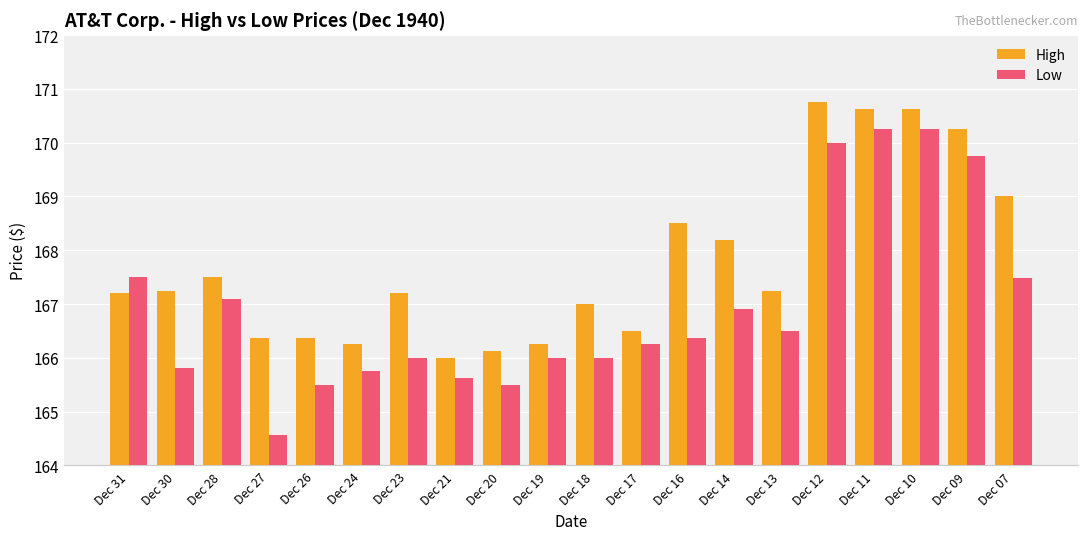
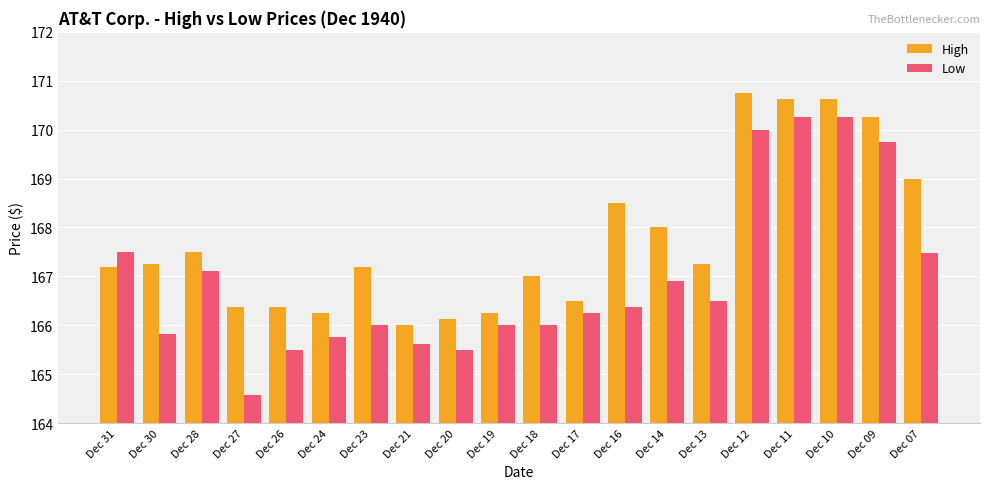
High, Dec 14: 168.2 -> 168.0
